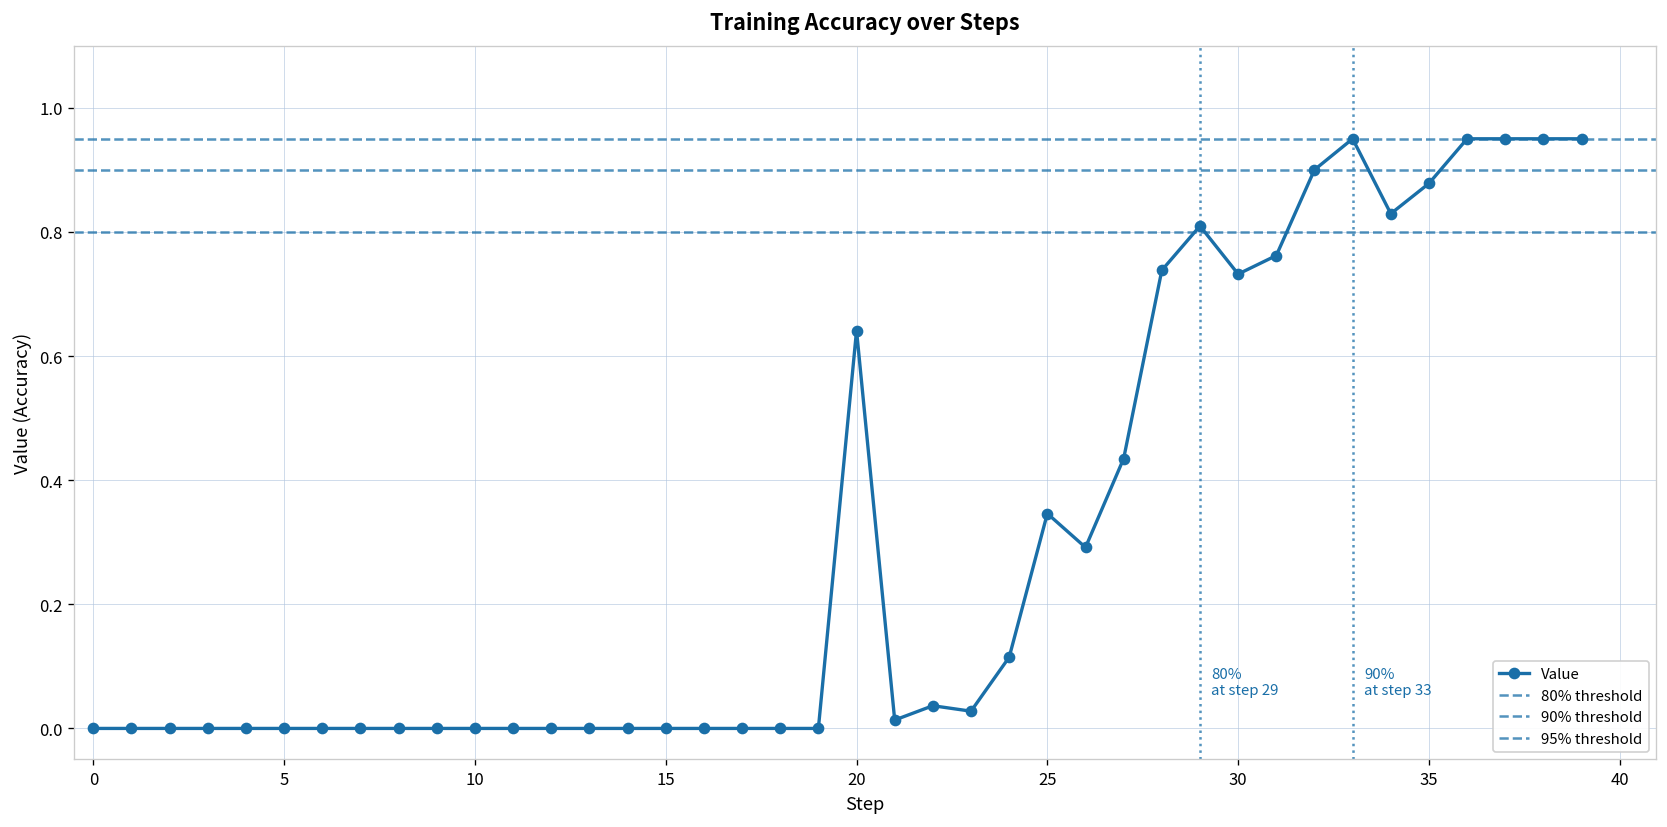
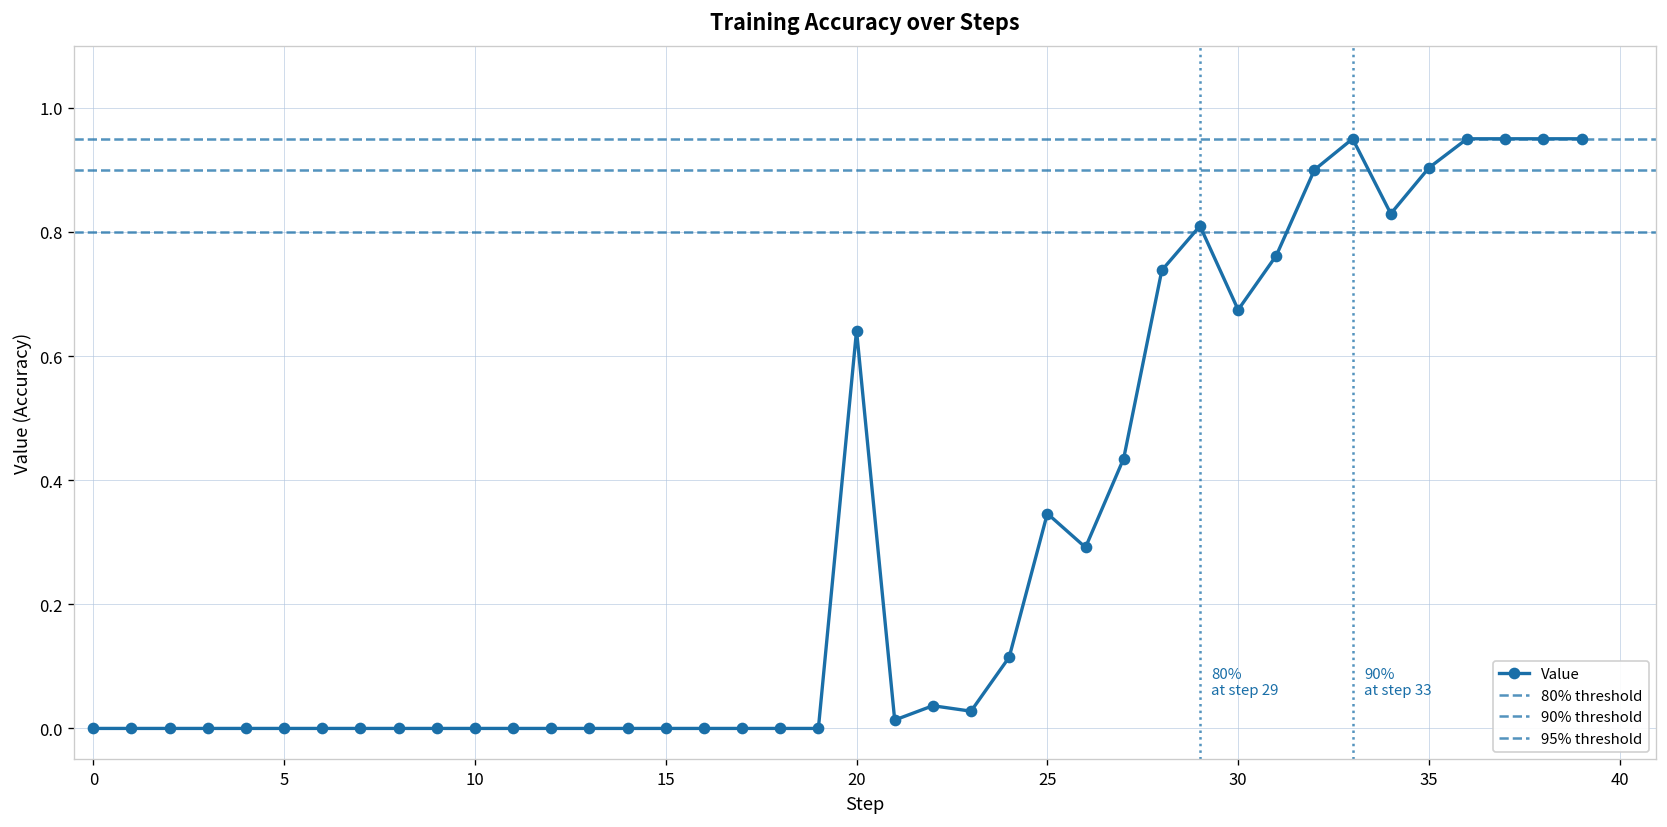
30: 0.73 -> 0.67
35: 0.88 -> 0.90
